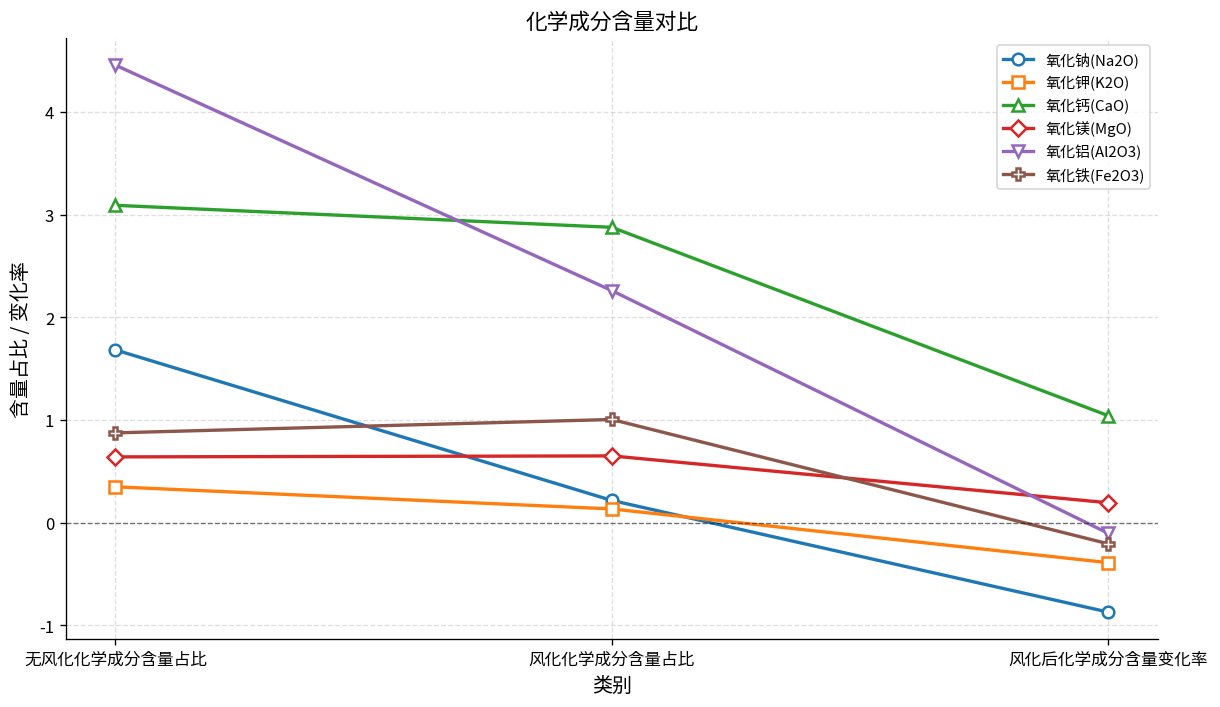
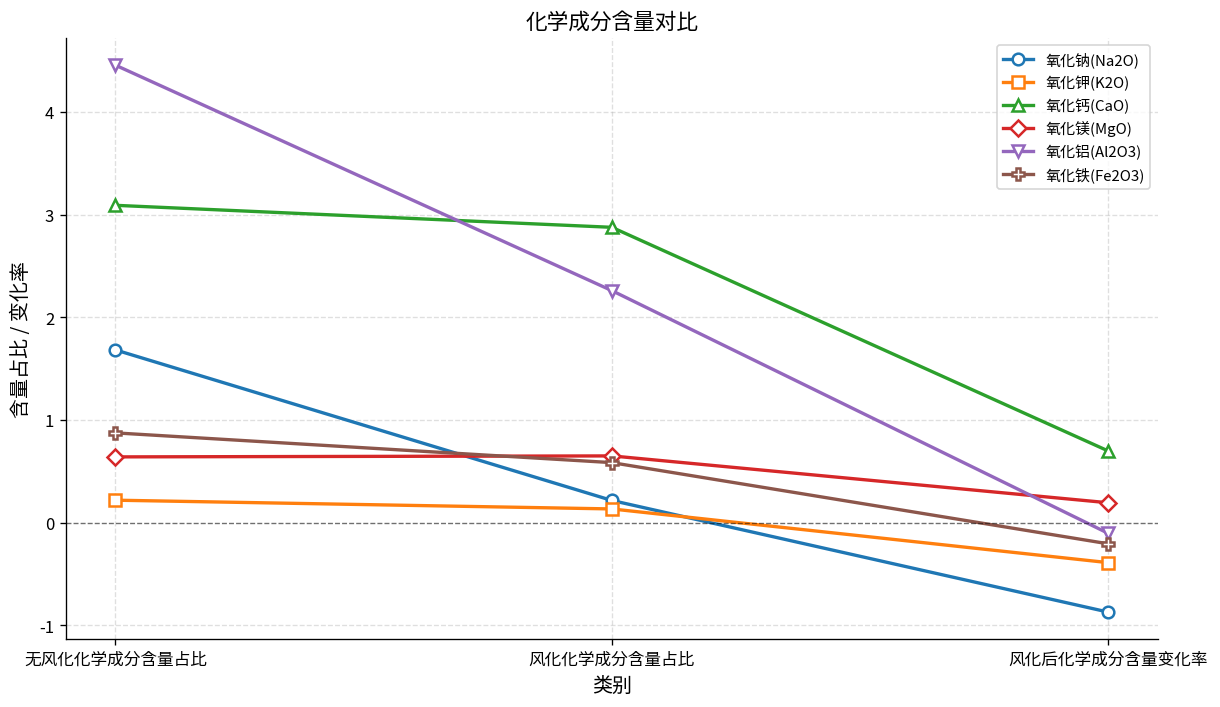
氧化钾(K2O), 无风化化学成分含量占比: 0.3 -> 0.2
氧化铁(Fe2O3), 风化化学成分含量占比: 1.0 -> 0.6
氧化钙(CaO), 风化后化学成分含量变化率: 1.0 -> 0.7
